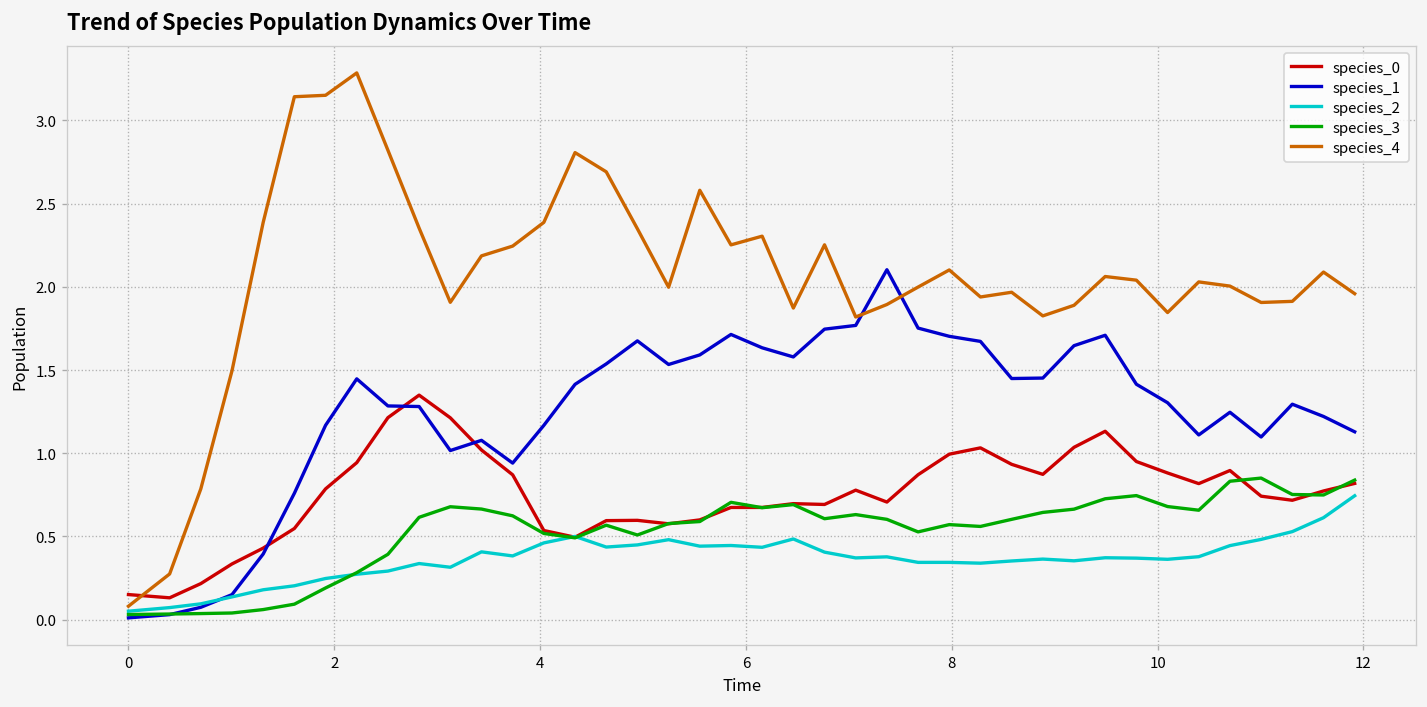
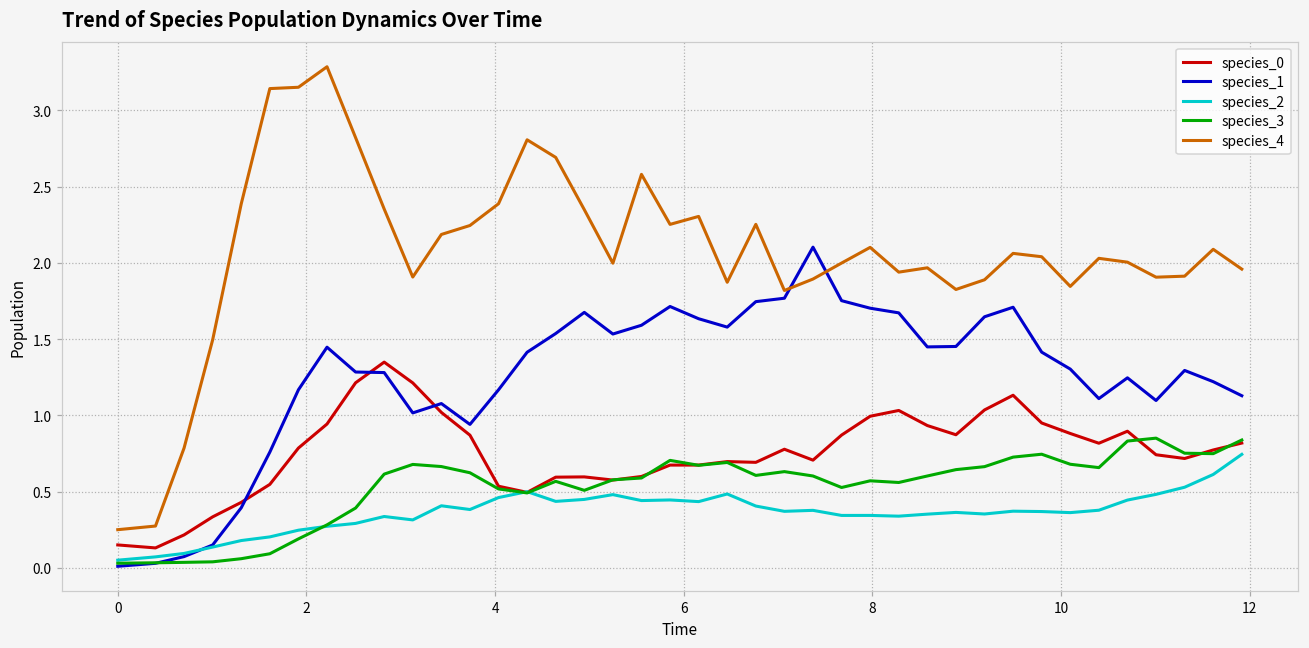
species_4, 0: 0.08 -> 0.25
